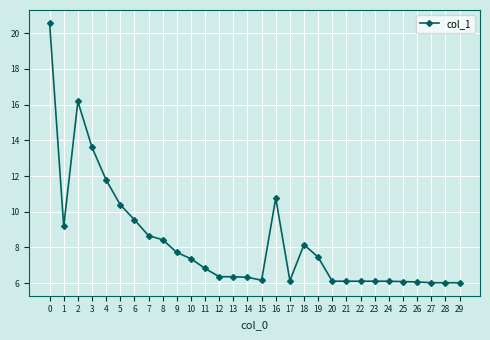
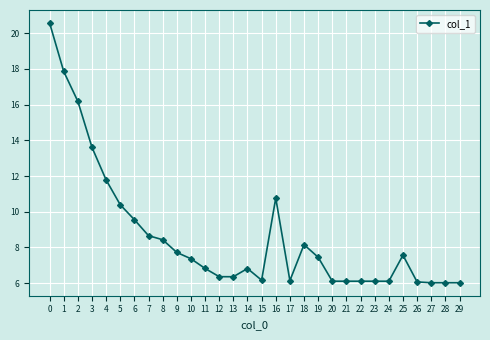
1: 9.2 -> 17.9
14: 6.3 -> 6.8
25: 6.1 -> 7.6
